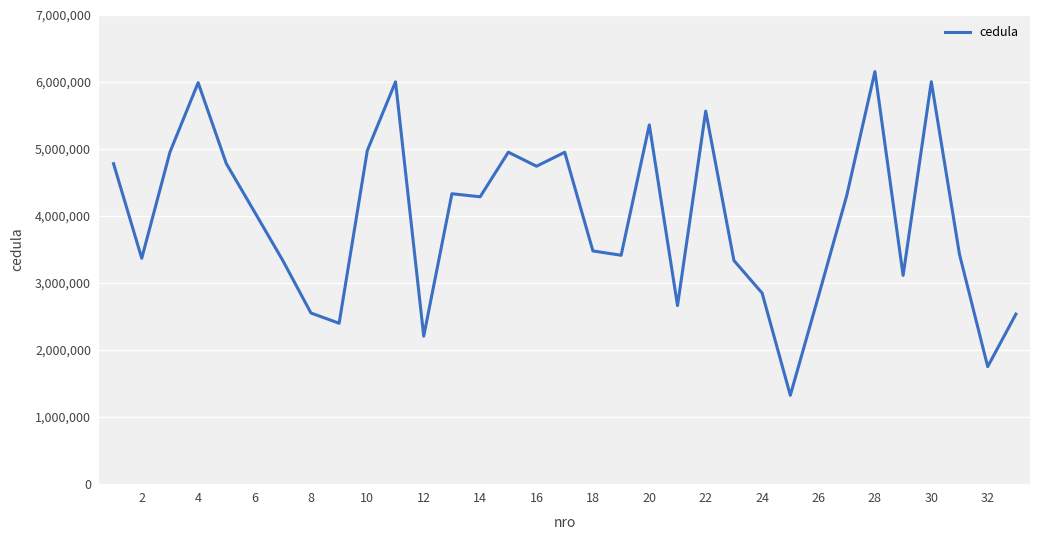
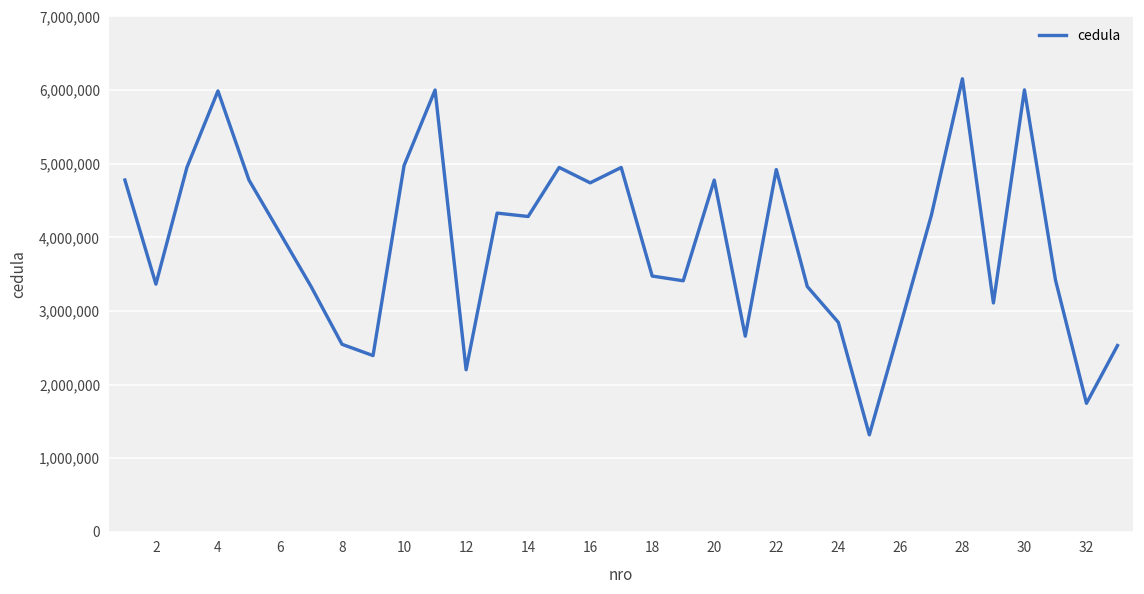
20: 5,400,000 -> 4,800,000
22: 5,600,000 -> 4,900,000
